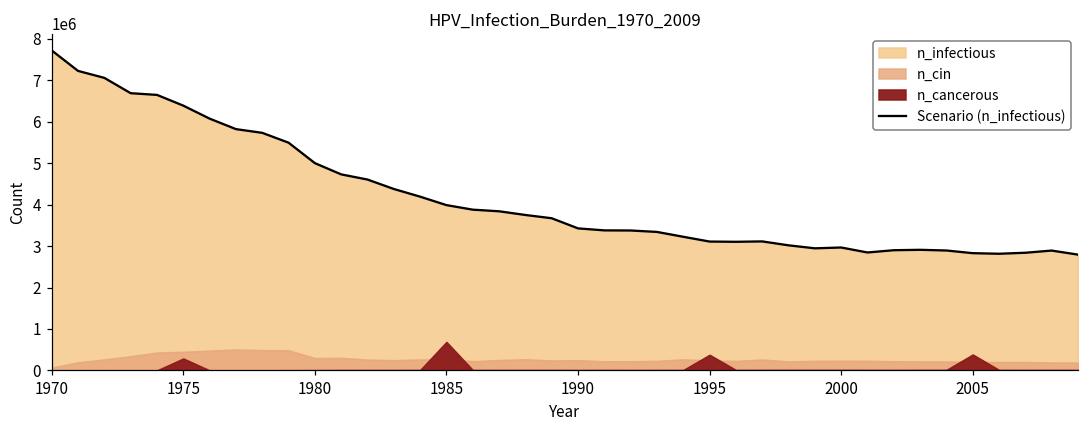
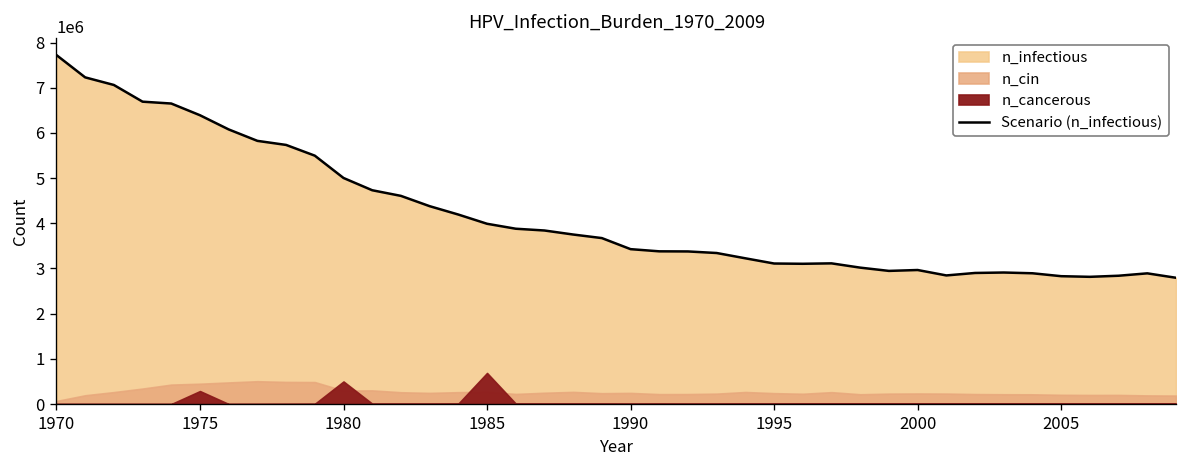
n_cancerous, 1980: 0 -> 500000
n_cancerous, 1995: 400000 -> 0
n_cancerous, 2005: 400000 -> 0
